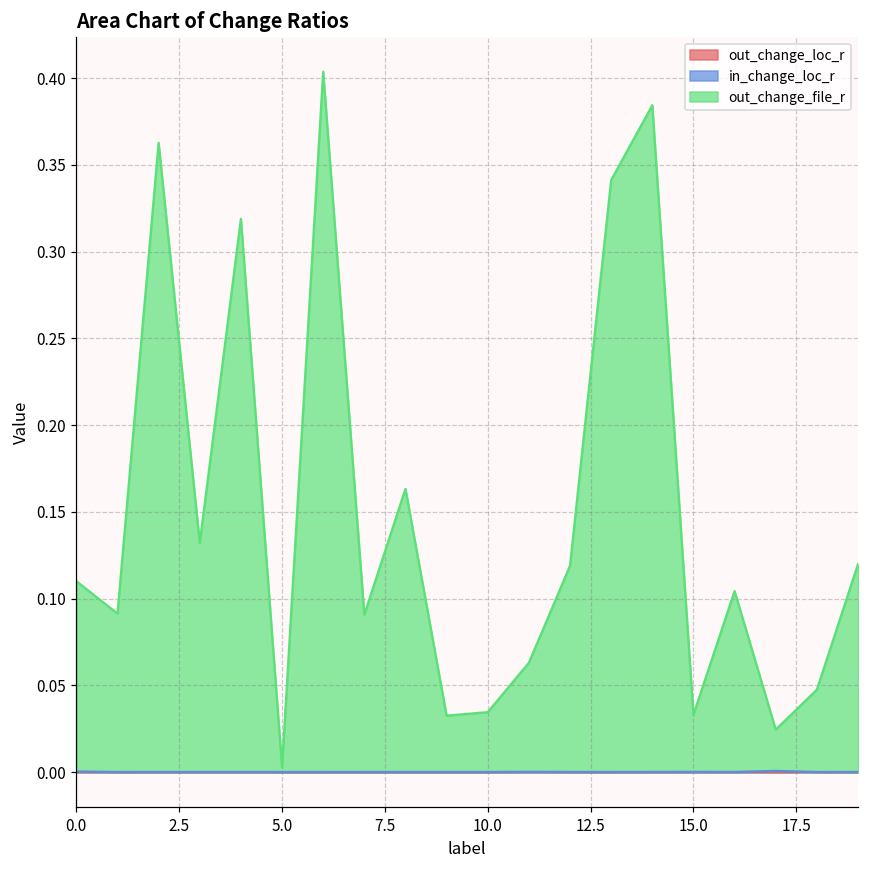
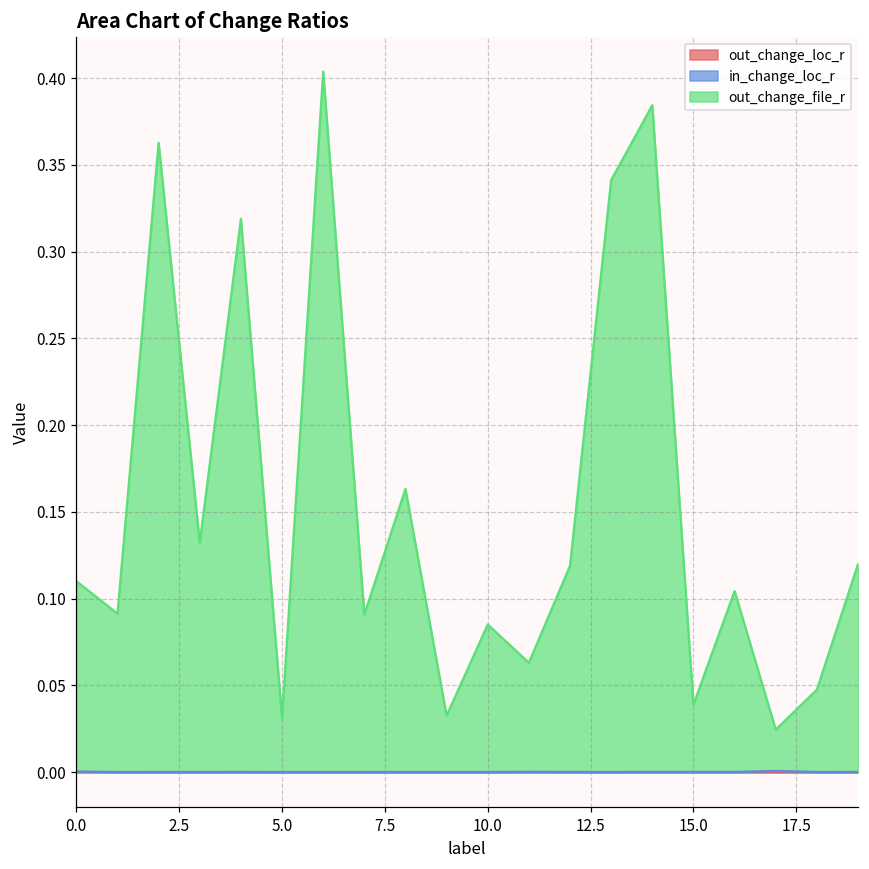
out_change_file_r, 5.0: 0.003 -> 0.031
out_change_file_r, 10.0: 0.035 -> 0.085
out_change_file_r, 15.0: 0.033 -> 0.039
